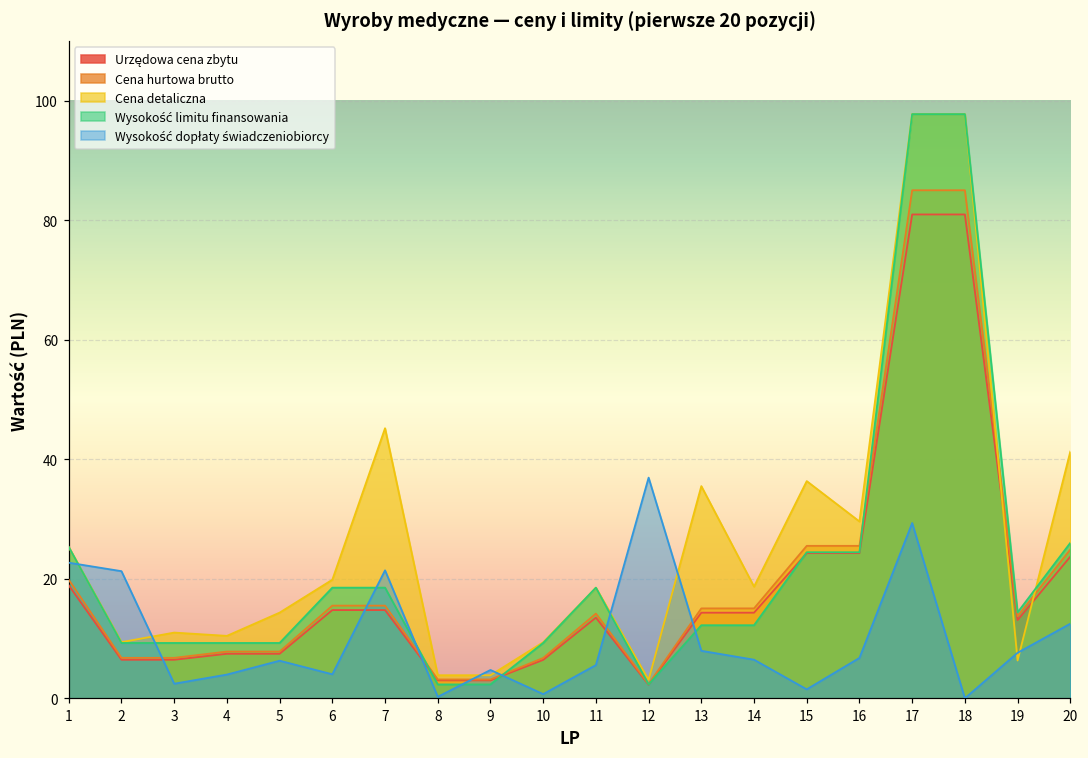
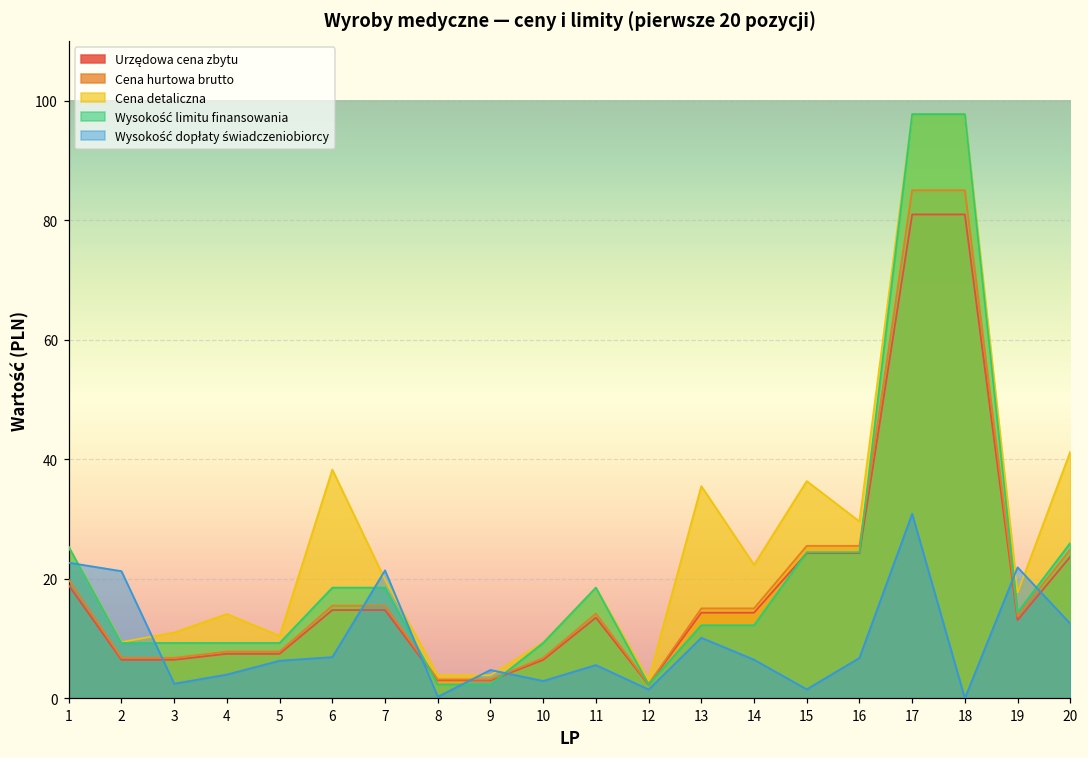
Cena detaliczna, 4: 10 -> 14
Cena detaliczna, 5: 14 -> 10
Cena detaliczna, 6: 20 -> 38
Wysokość dopłaty świadczeniobiorcy, 6: 4 -> 7
Cena detaliczna, 7: 45 -> 20
Wysokość dopłaty świadczeniobiorcy, 10: 1 -> 3
Wysokość dopłaty świadczeniobiorcy, 12: 37 -> 1
Wysokość dopłaty świadczeniobiorcy, 13: 8 -> 10
Cena detaliczna, 14: 19 -> 22
Wysokość dopłaty świadczeniobiorcy, 17: 29 -> 31
Cena detaliczna, 19: 6 -> 18
Wysokość dopłaty świadczeniobiorcy, 19: 8 -> 22
